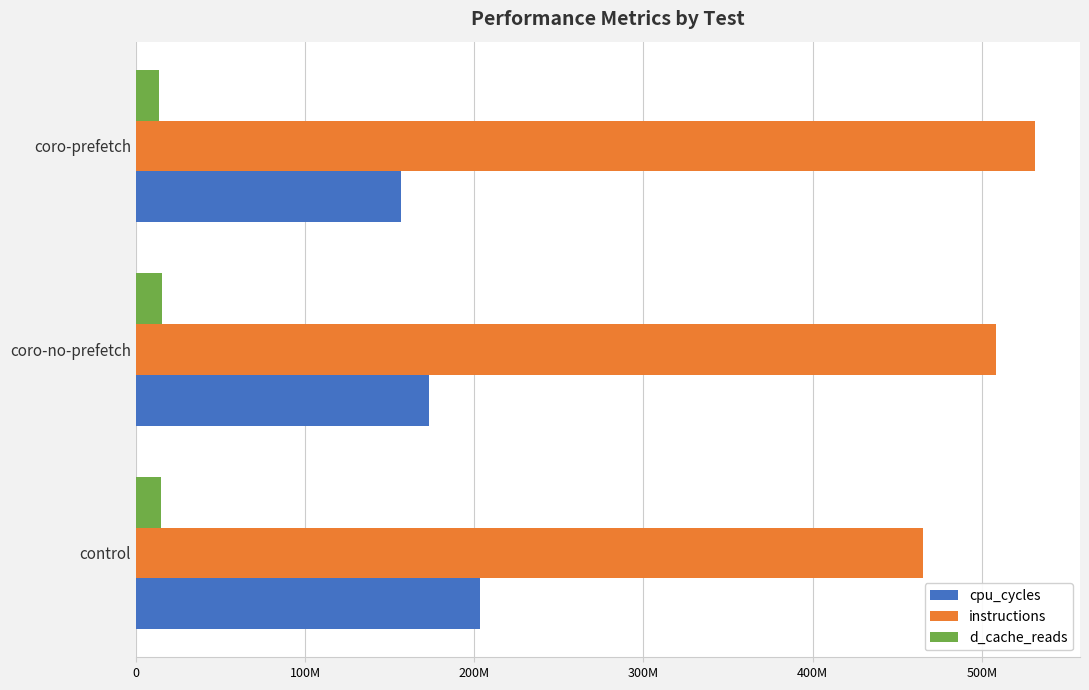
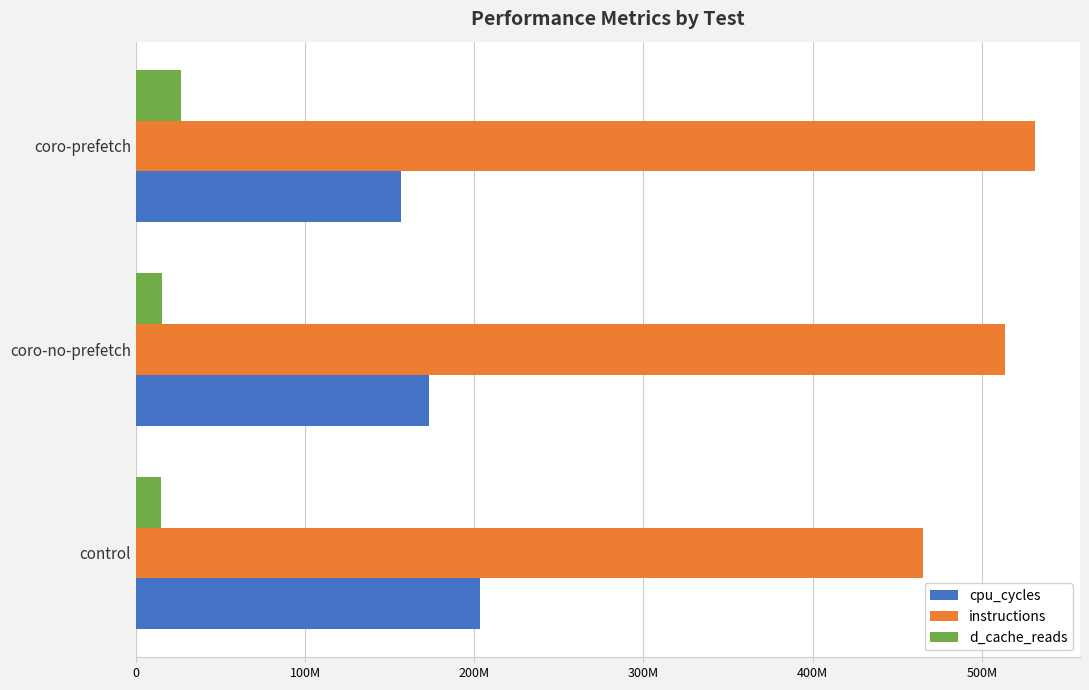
d_cache_reads, coro-prefetch: 14000000 -> 27000000
instructions, coro-no-prefetch: 509000000 -> 514000000
